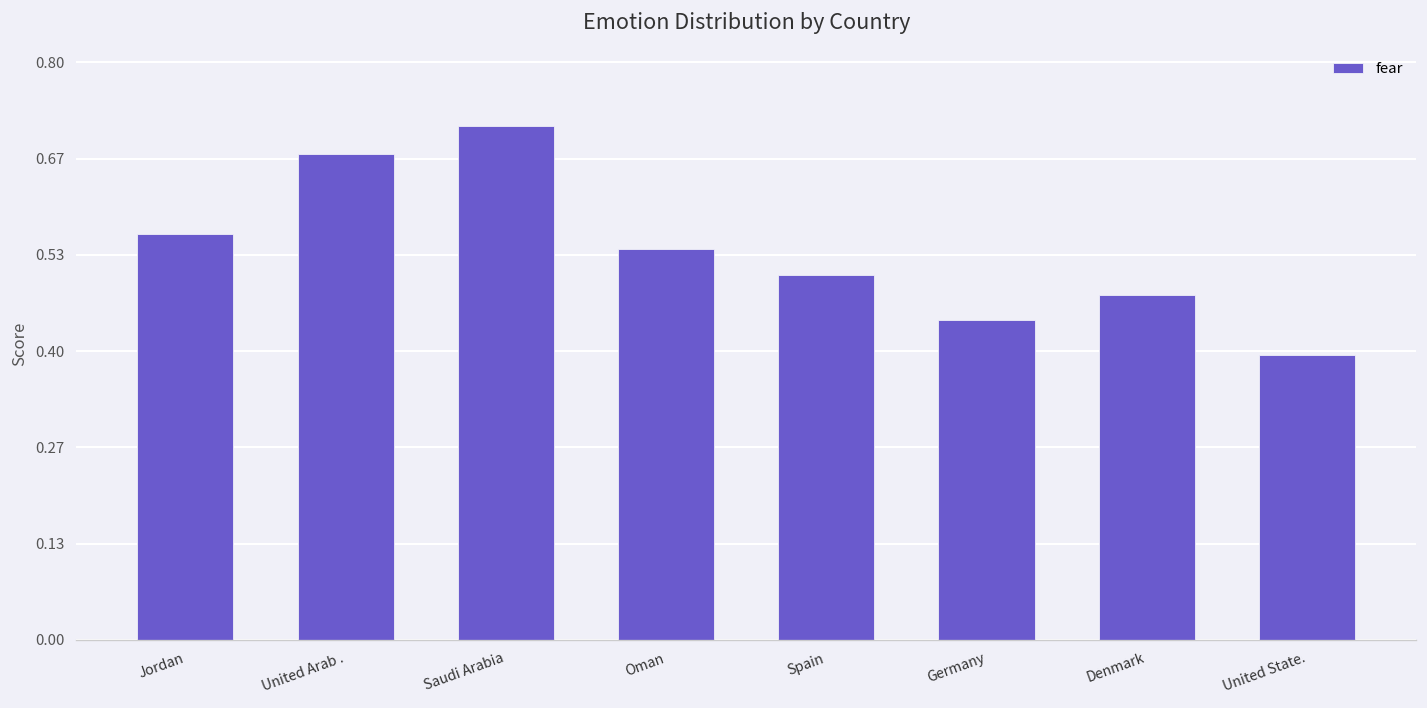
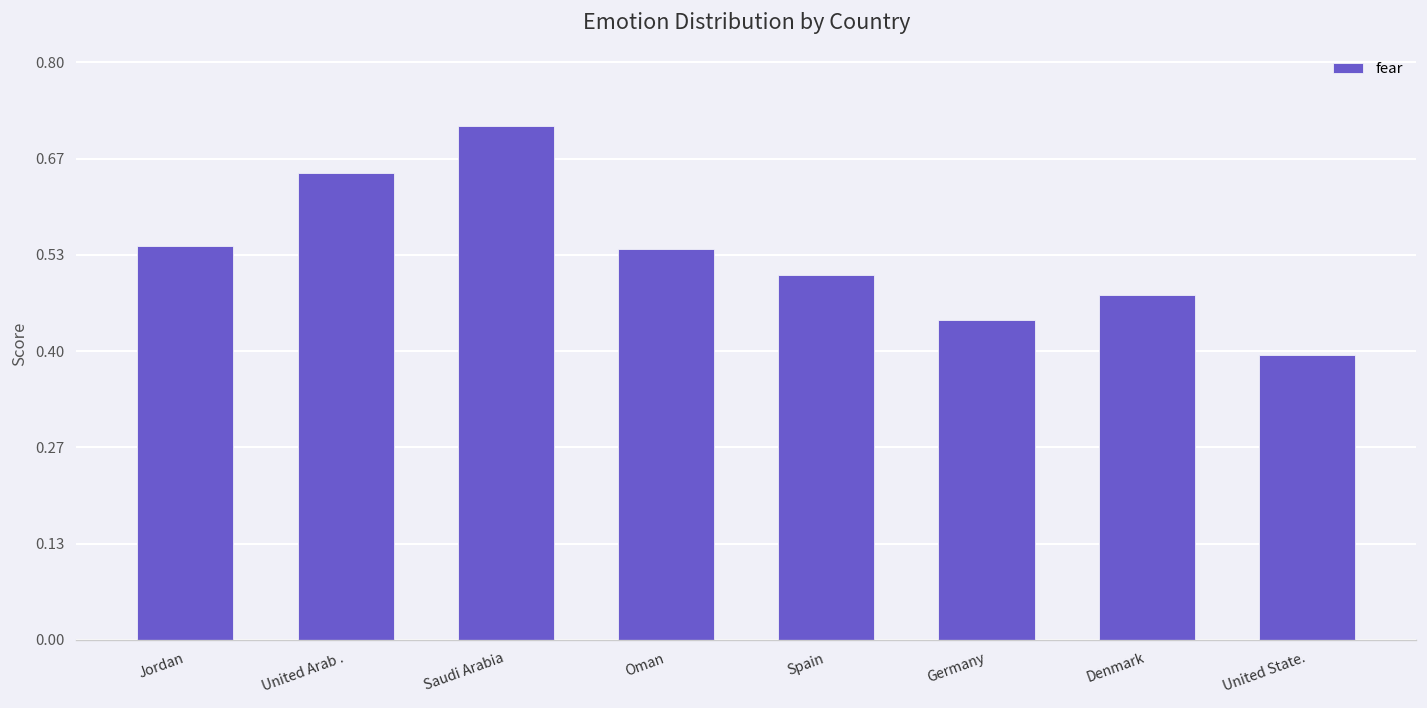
Jordan: 0.56 -> 0.55
United Arab .: 0.67 -> 0.65
